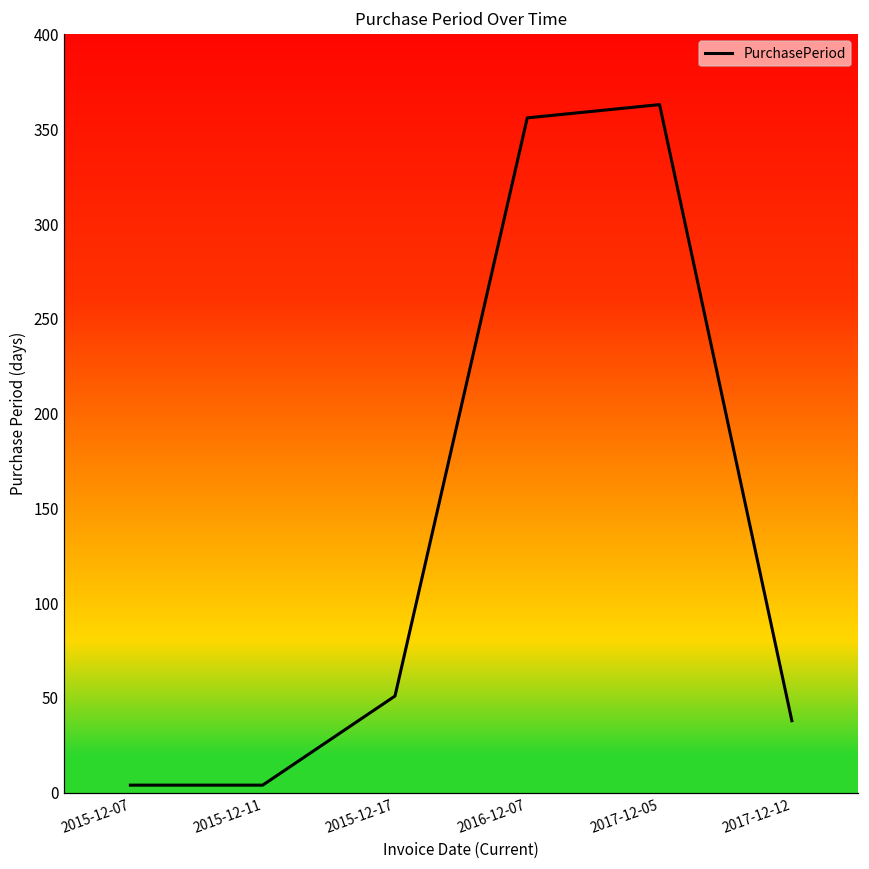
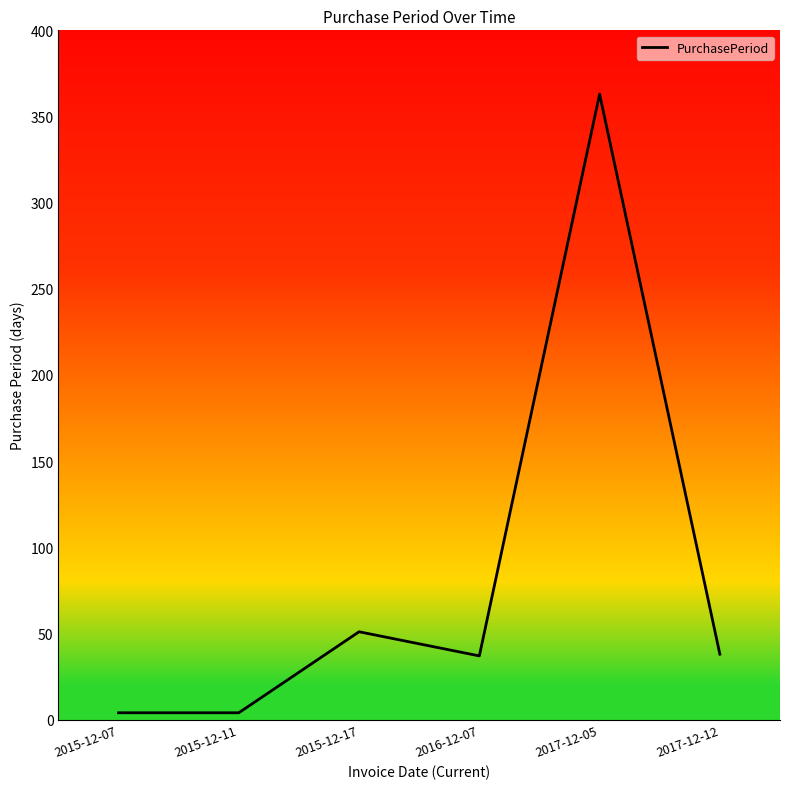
2016-12-07: 356 -> 37
